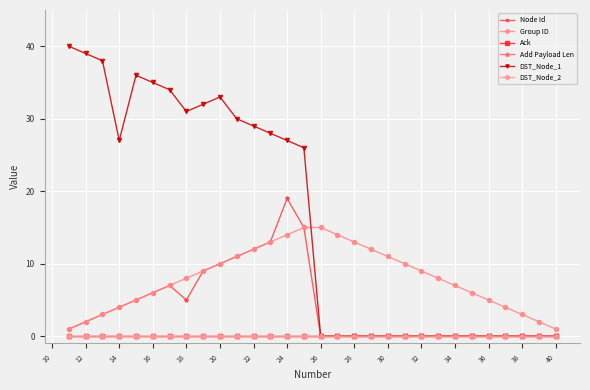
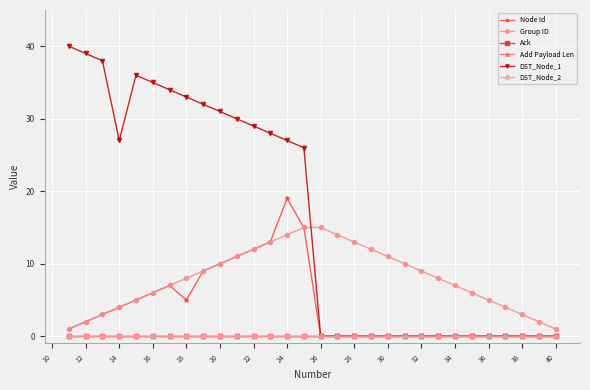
DST_Node_1, 18: 31 -> 33
DST_Node_1, 20: 33 -> 31
